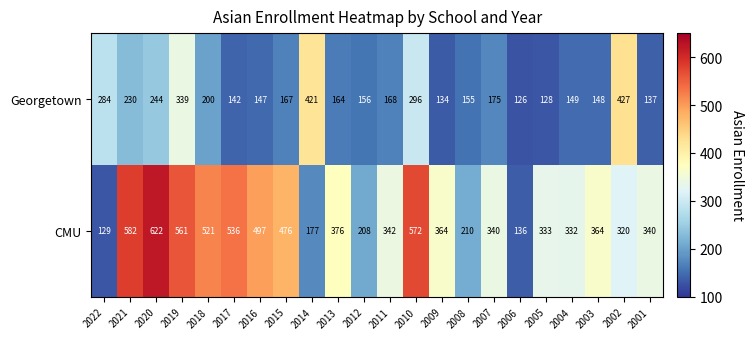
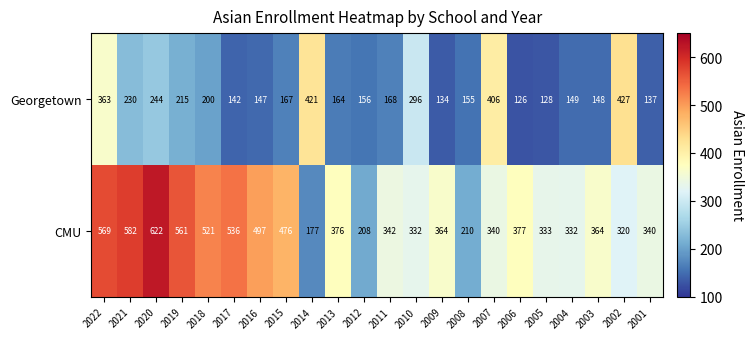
Georgetown, 2022: 284 -> 363
Georgetown, 2019: 339 -> 215
Georgetown, 2007: 175 -> 406
CMU, 2022: 129 -> 569
CMU, 2010: 572 -> 332
CMU, 2006: 136 -> 377
